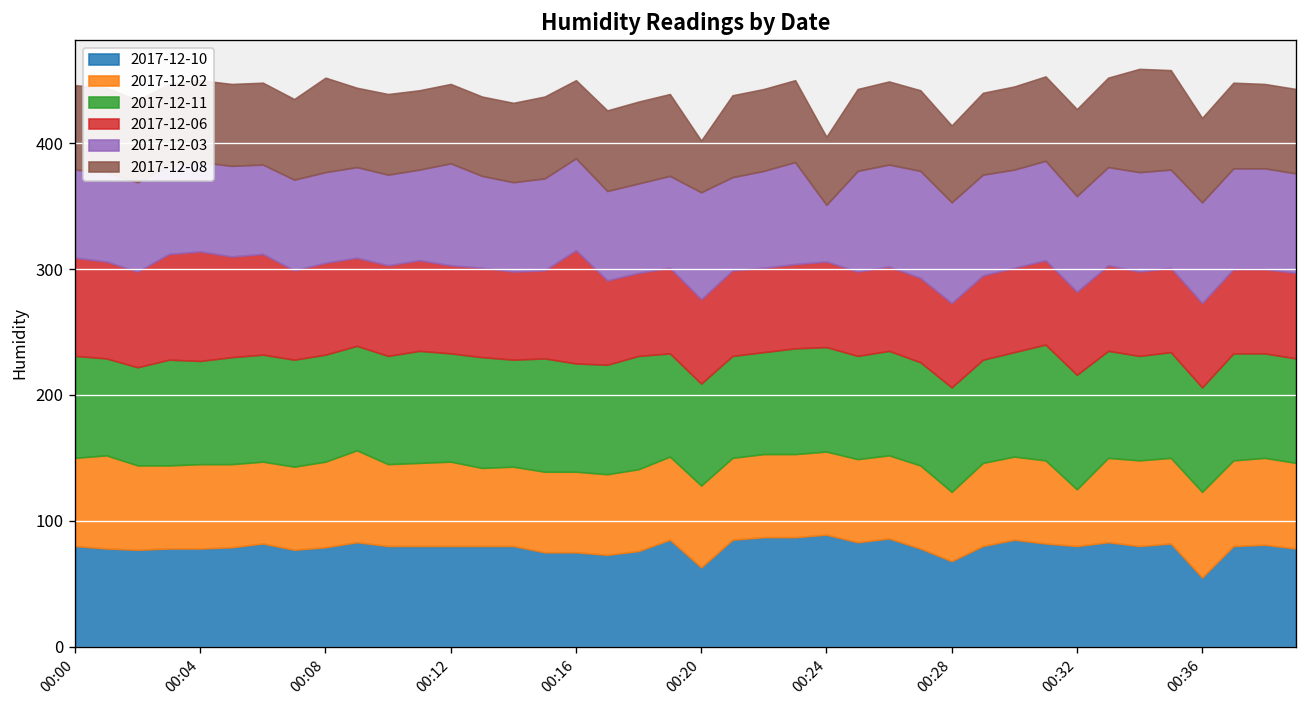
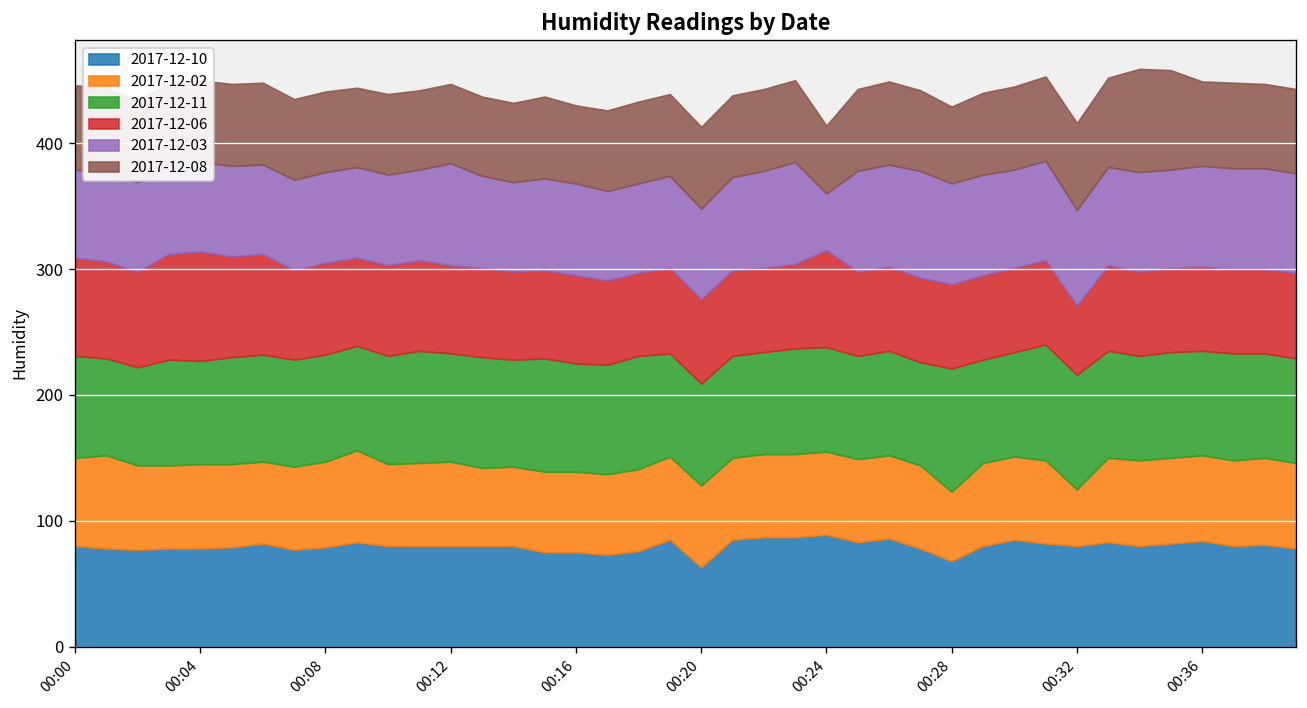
2017-12-08, 00:08: 75 -> 64
2017-12-06, 00:16: 90 -> 70
2017-12-03, 00:20: 85 -> 72
2017-12-08, 00:20: 41 -> 65
2017-12-06, 00:24: 68 -> 77
2017-12-11, 00:28: 83 -> 98
2017-12-06, 00:32: 66 -> 55
2017-12-10, 00:36: 55 -> 84
